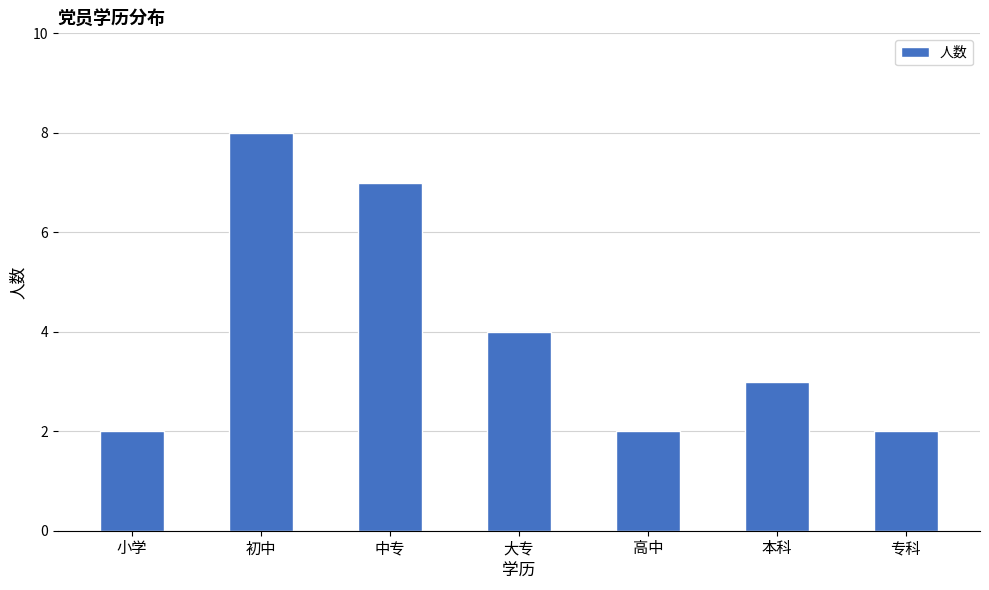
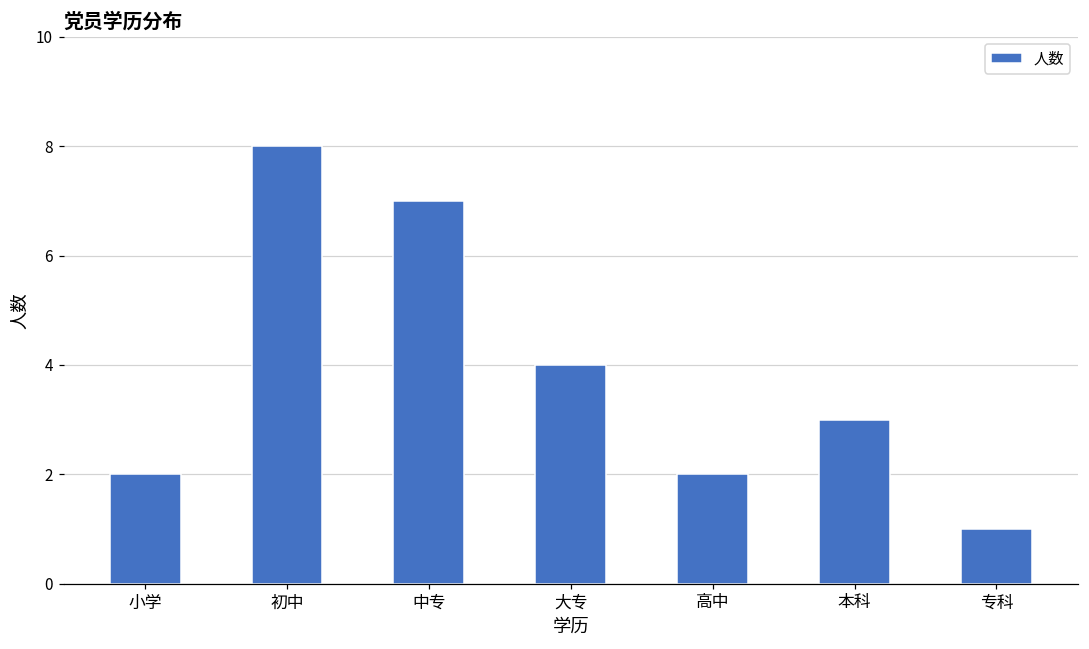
专科: 2 -> 1
